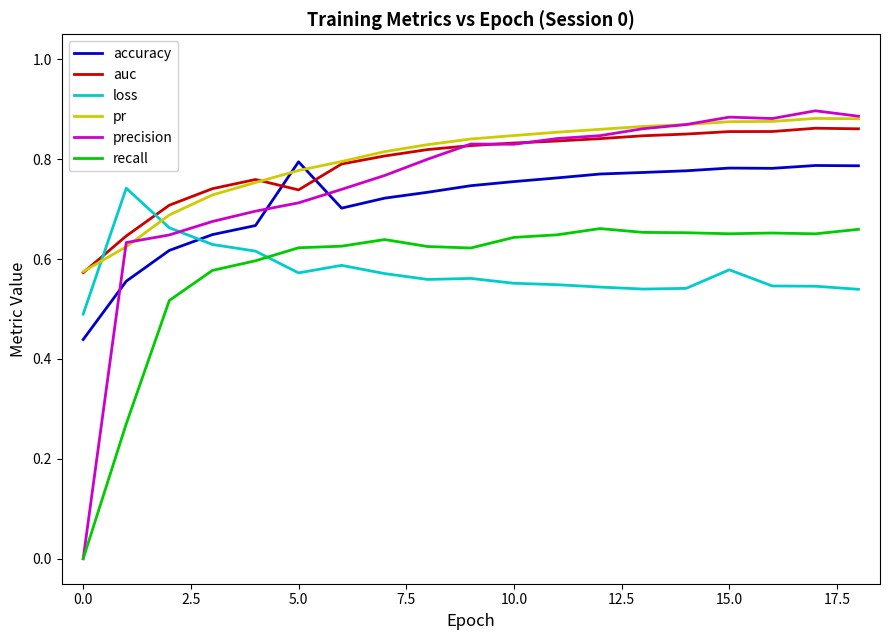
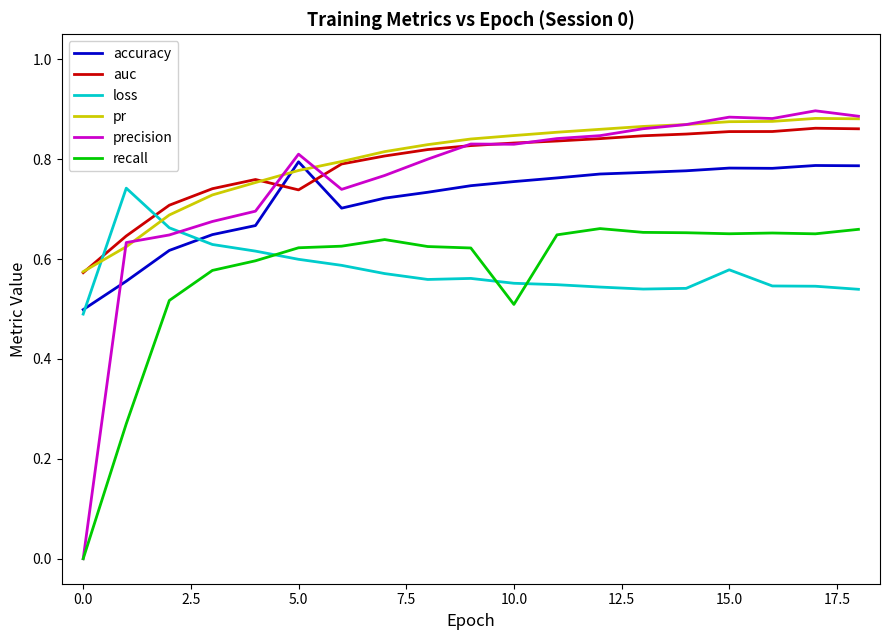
accuracy, 0.0: 0.44 -> 0.50
loss, 5.0: 0.57 -> 0.60
precision, 5.0: 0.71 -> 0.81
recall, 10.0: 0.64 -> 0.51
